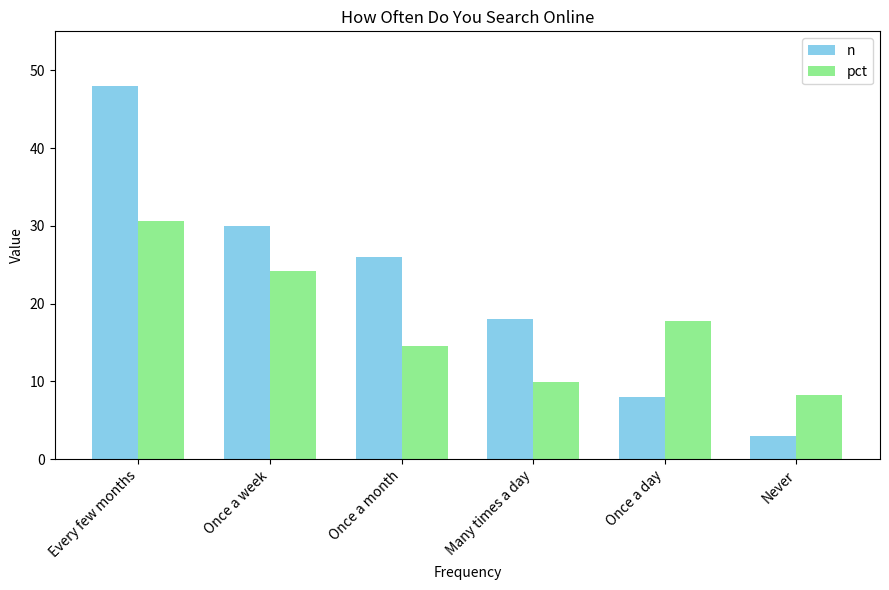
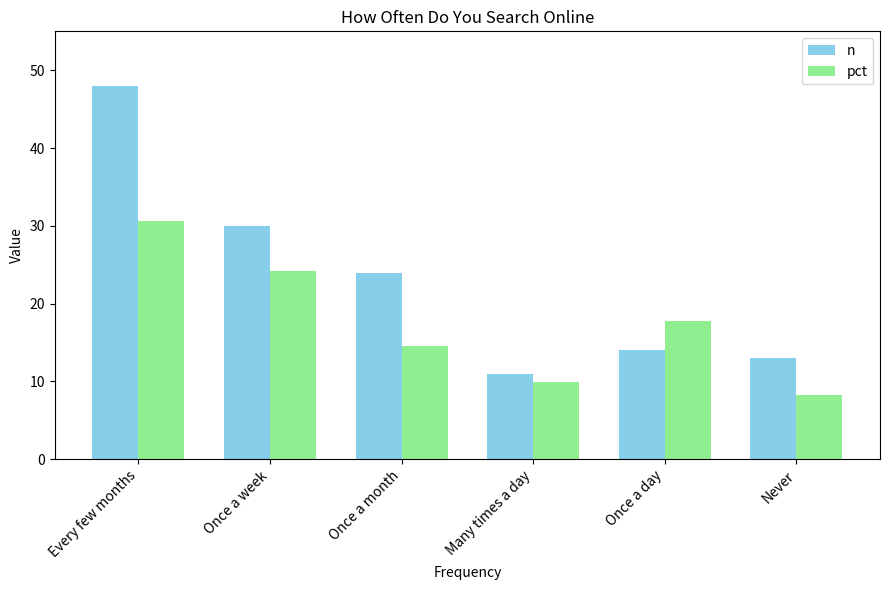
n, Once a month: 26 -> 24
n, Many times a day: 18 -> 11
n, Once a day: 8 -> 14
n, Never: 3 -> 13
